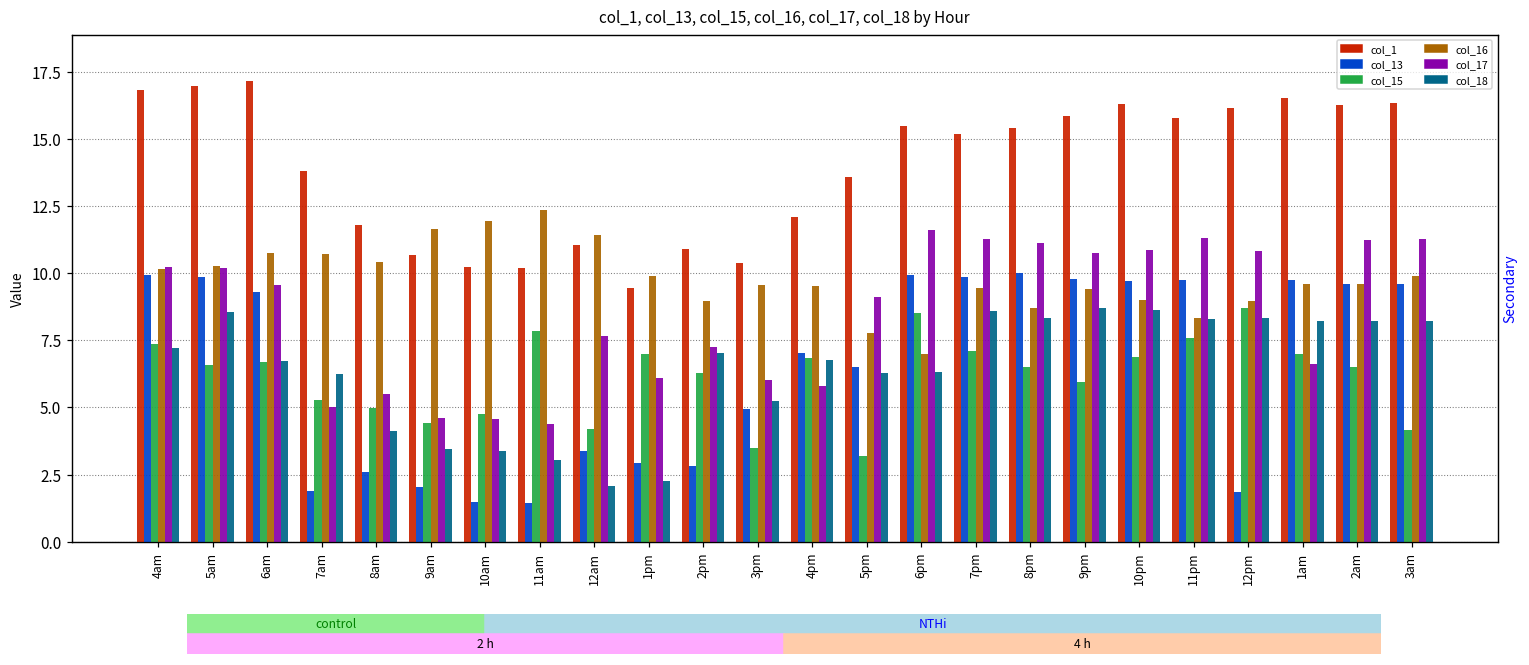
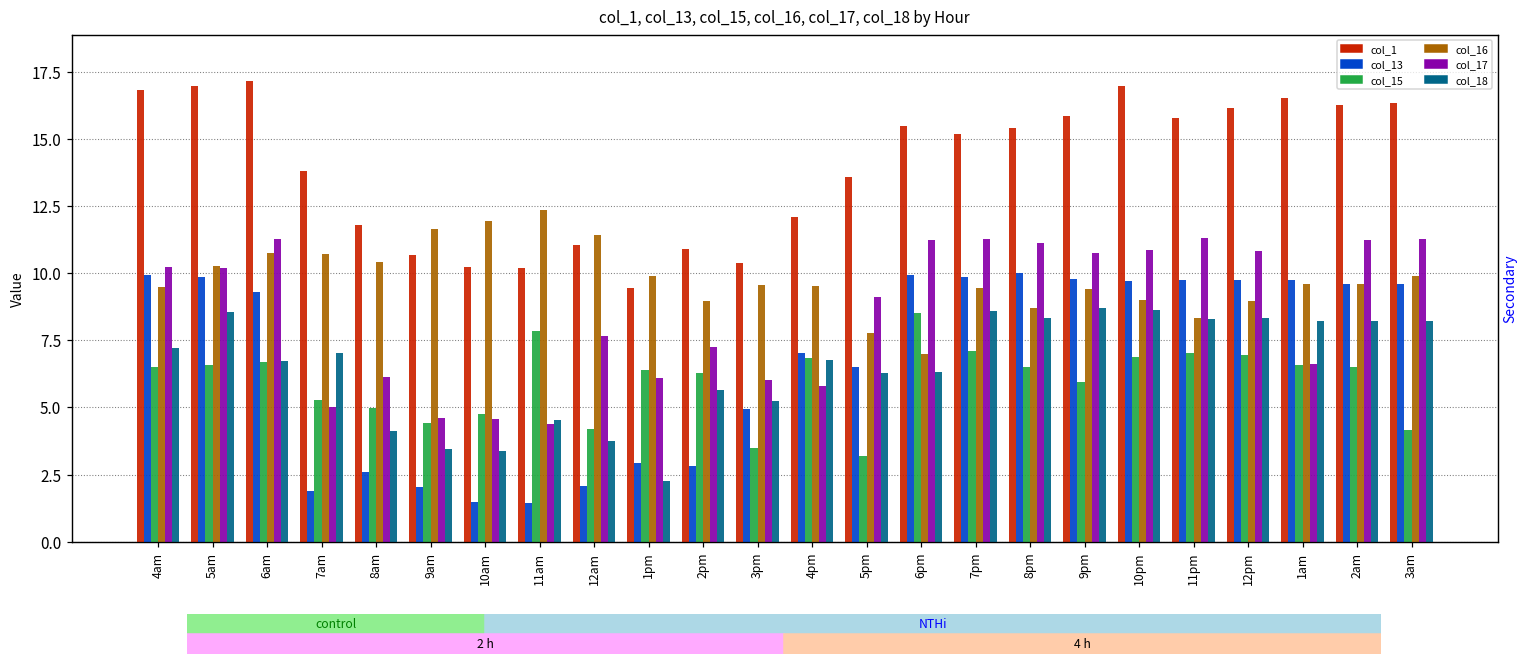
col_15, 4am: 7.3 -> 6.5
col_16, 4am: 10.2 -> 9.5
col_17, 6am: 9.6 -> 11.3
col_18, 7am: 6.2 -> 7.0
col_17, 8am: 5.5 -> 6.2
col_18, 11am: 3.0 -> 4.5
col_13, 12am: 3.4 -> 2.1
col_18, 12am: 2.1 -> 3.7
col_15, 1pm: 7.0 -> 6.4
col_18, 2pm: 7.0 -> 5.6
col_17, 6pm: 11.6 -> 11.2
col_1, 10pm: 16.3 -> 17.0
col_15, 11pm: 7.6 -> 7.0
col_13, 12pm: 1.8 -> 9.7
col_15, 12pm: 8.7 -> 6.9
col_15, 1am: 7.0 -> 6.6
